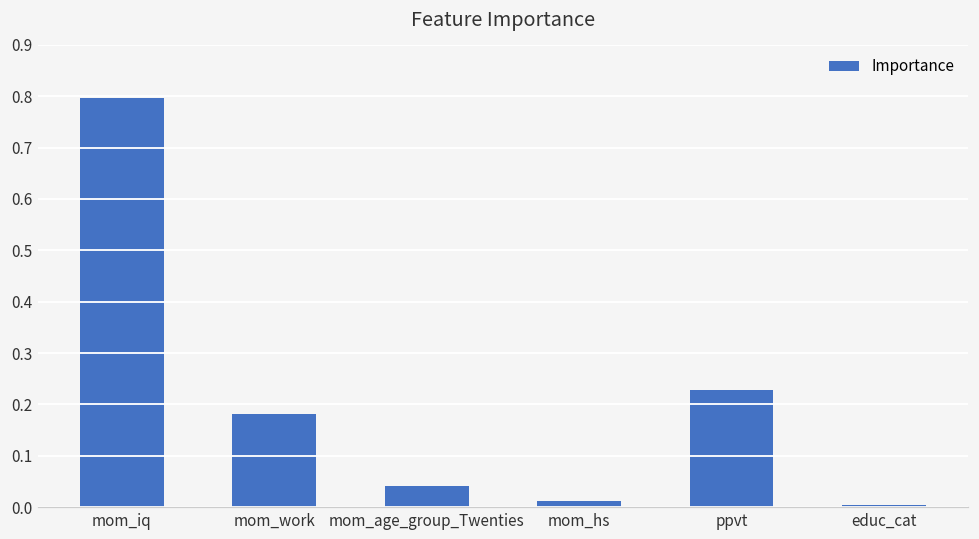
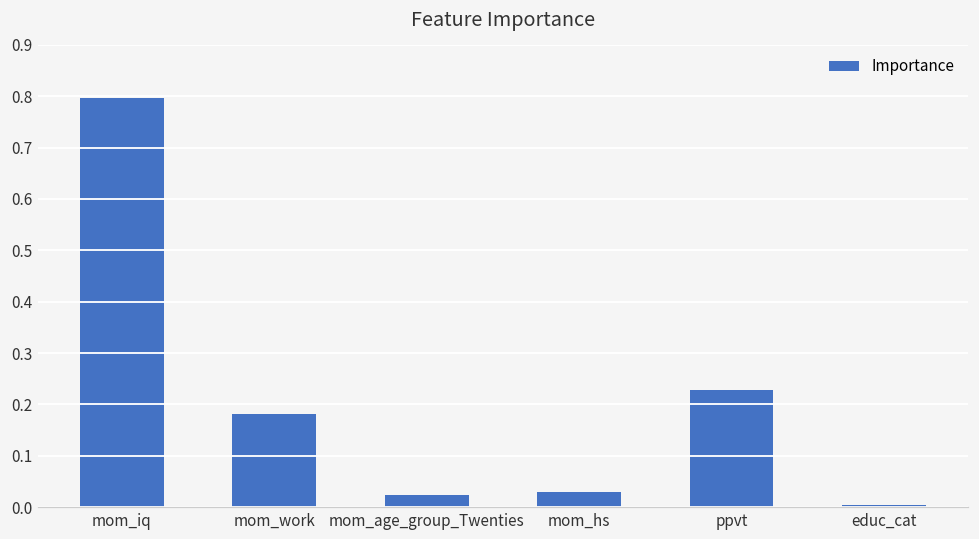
mom_age_group_Twenties: 0.04 -> 0.02
mom_hs: 0.01 -> 0.03
